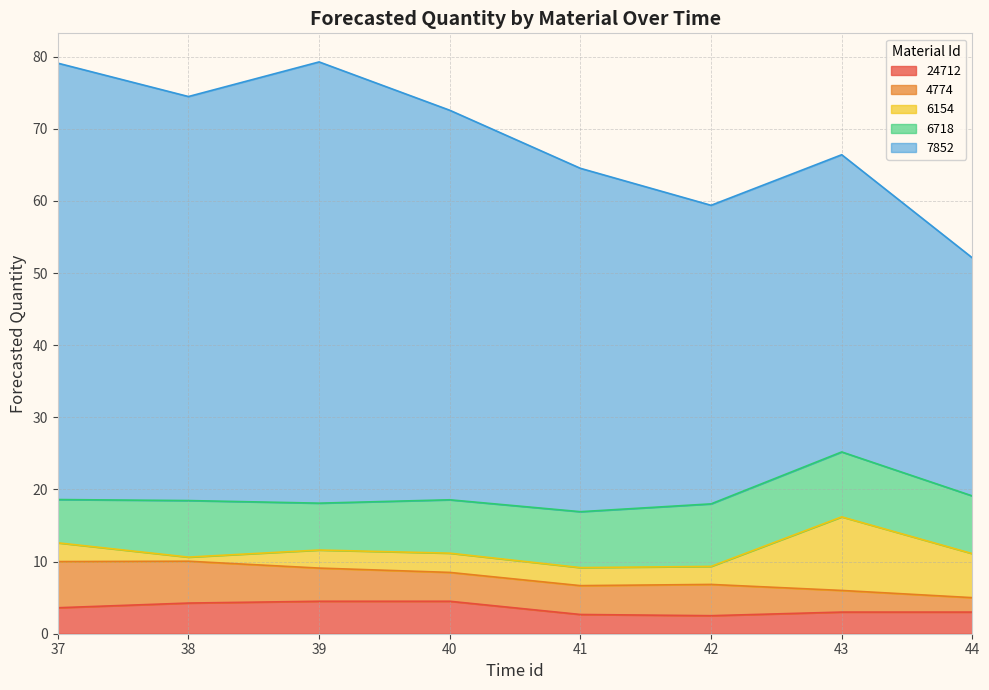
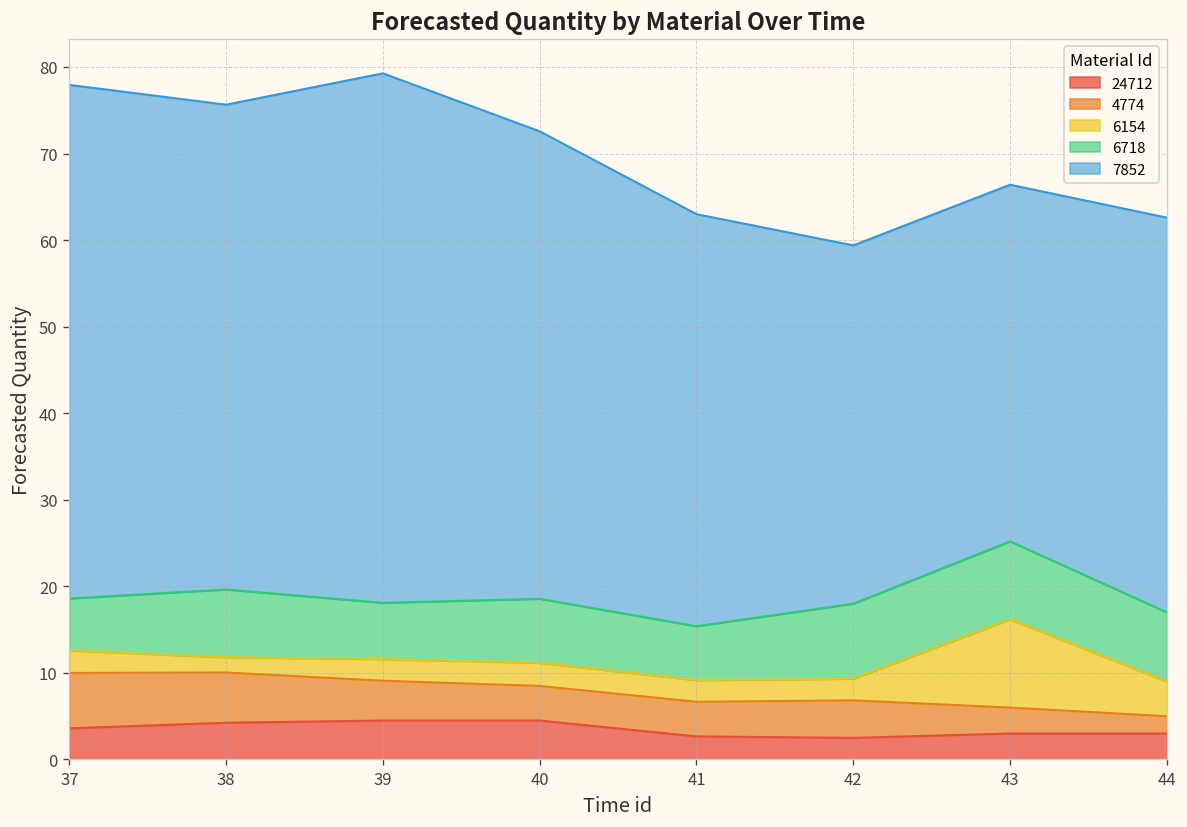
7852, 37: 60 -> 59
6154, 38: 1 -> 2
6718, 41: 8 -> 6
6154, 44: 6 -> 4
7852, 44: 33 -> 46
